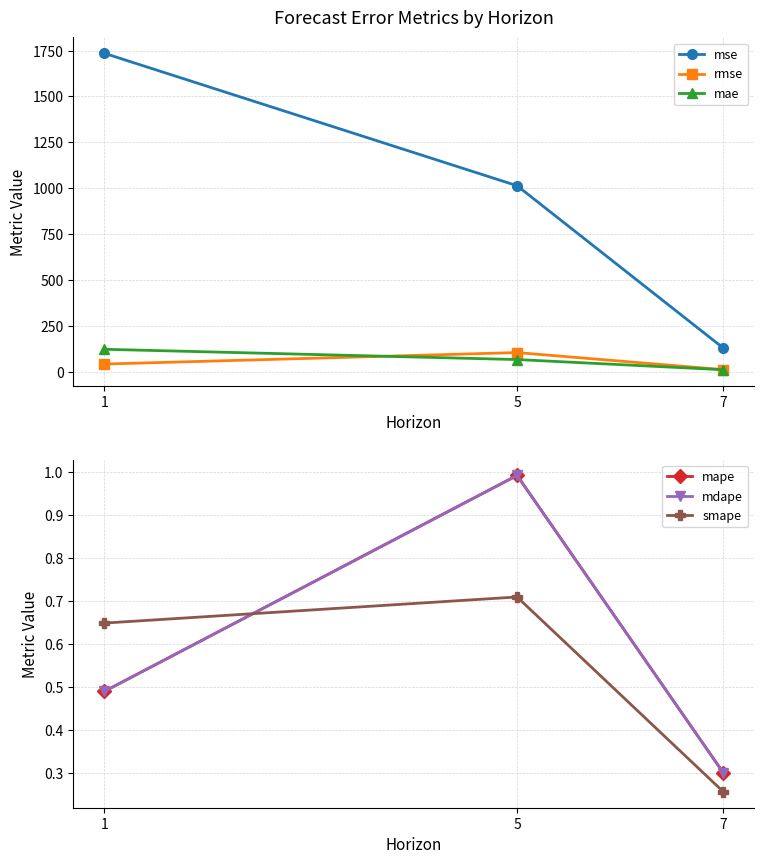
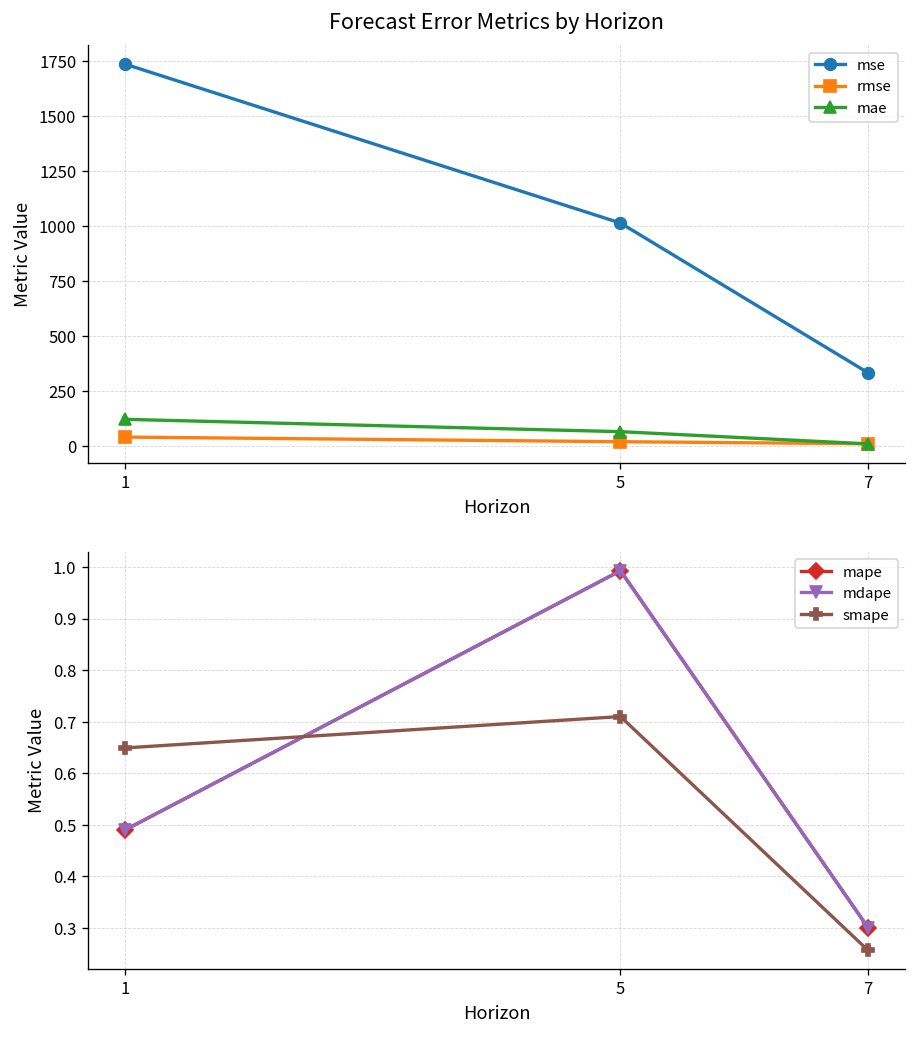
Forecast Error Metrics by Horizon, rmse, 5: 100 -> 20
Forecast Error Metrics by Horizon, mse, 7: 130 -> 330
